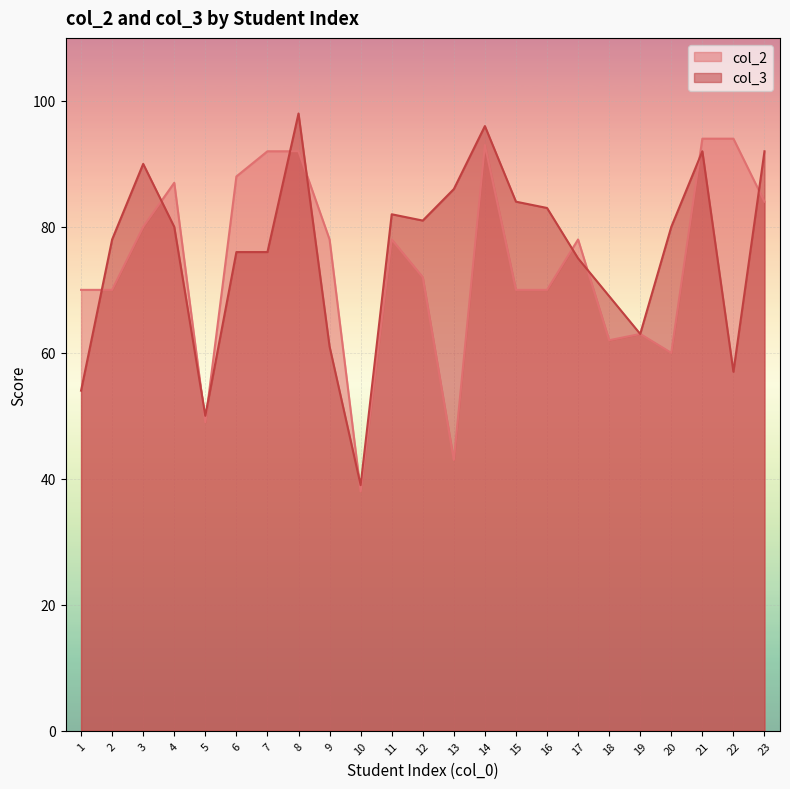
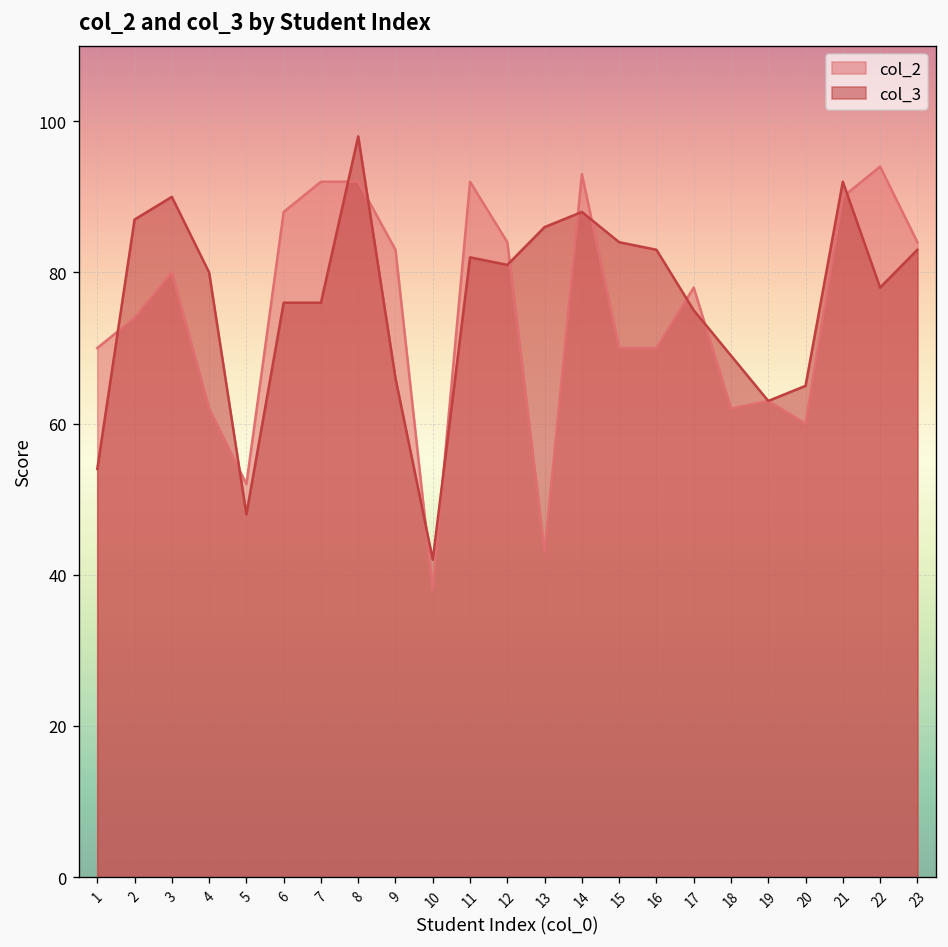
col_2, 2: 70 -> 74
col_3, 2: 78 -> 87
col_2, 4: 87 -> 62
col_2, 5: 49 -> 52
col_3, 5: 50 -> 48
col_2, 9: 78 -> 83
col_3, 9: 61 -> 66
col_3, 10: 39 -> 42
col_2, 11: 78 -> 92
col_2, 12: 72 -> 84
col_3, 14: 96 -> 88
col_3, 20: 80 -> 65
col_2, 21: 94 -> 90
col_3, 22: 57 -> 78
col_3, 23: 92 -> 83
